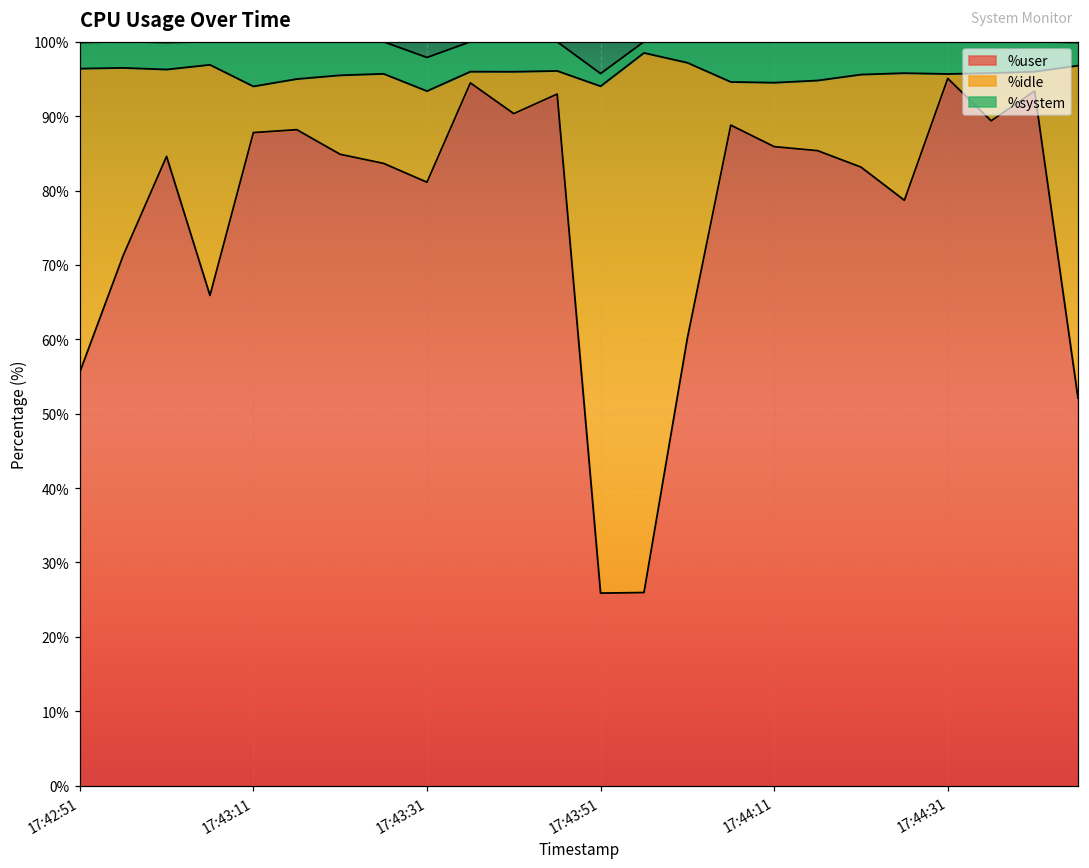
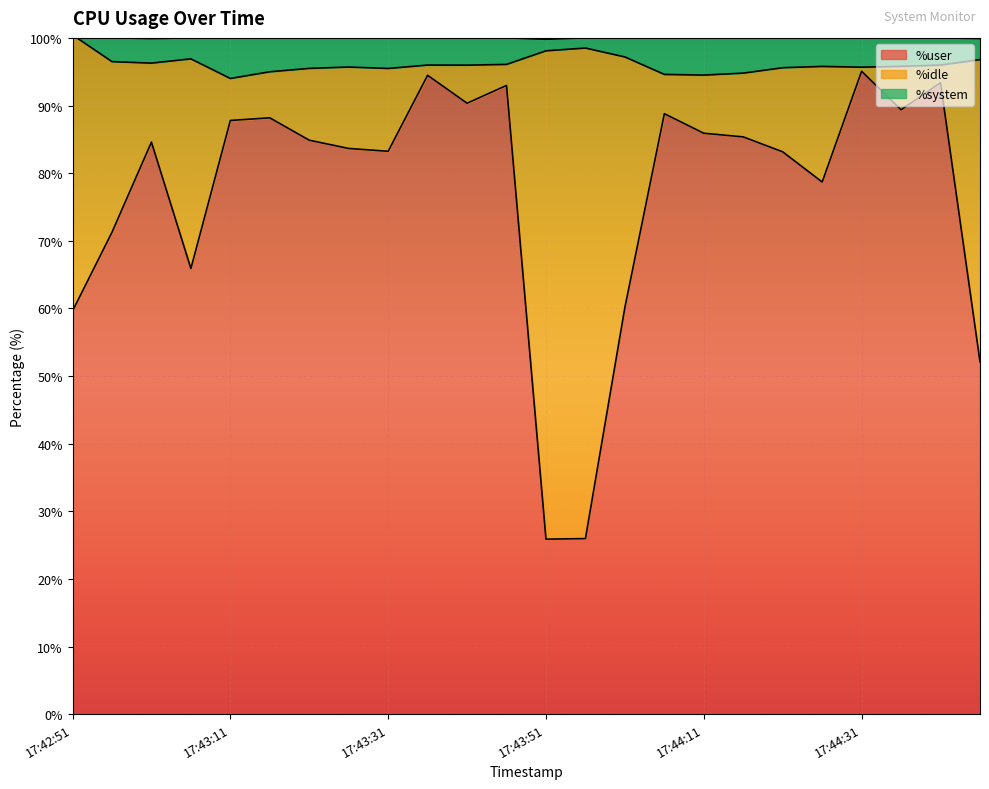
%user, 17:42:51: 56% -> 60%
%user, 17:43:31: 81% -> 83%
%idle, 17:43:51: 68% -> 72%
